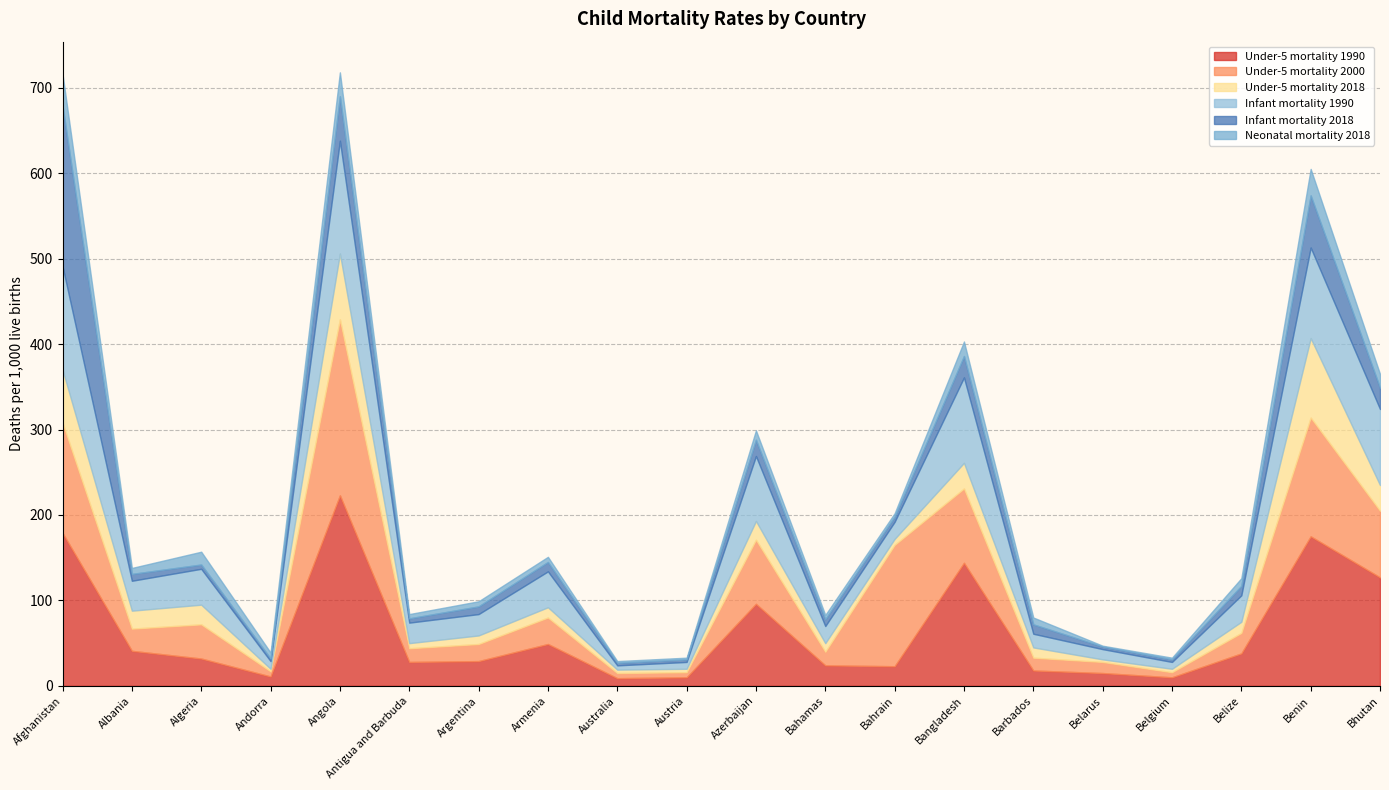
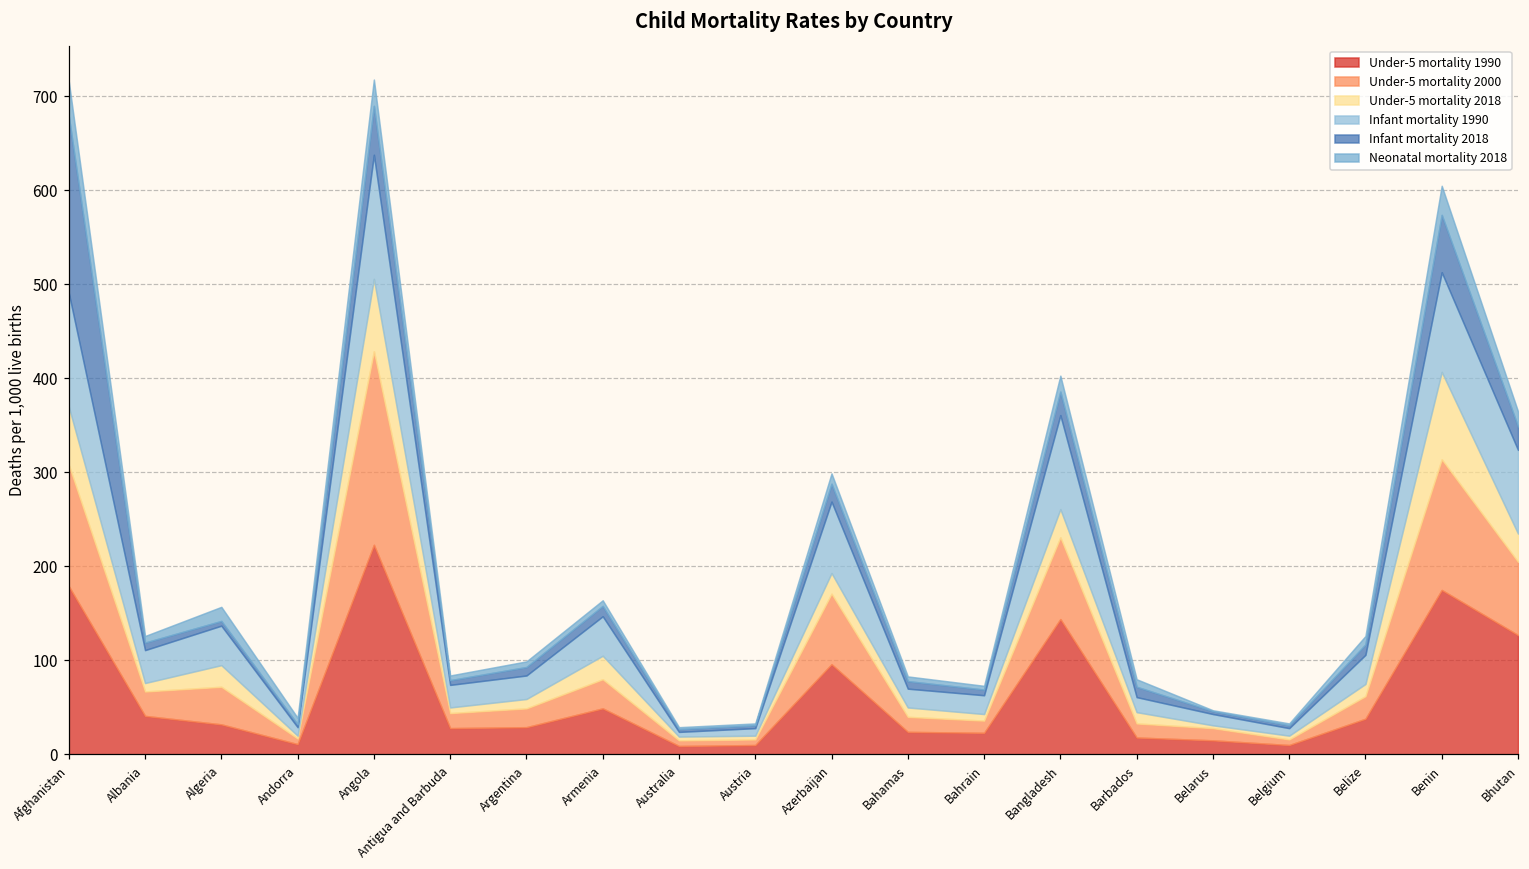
Under-5 mortality 2018, Albania: 20 -> 10
Under-5 mortality 2018, Armenia: 10 -> 30
Under-5 mortality 2000, Bahrain: 140 -> 10
